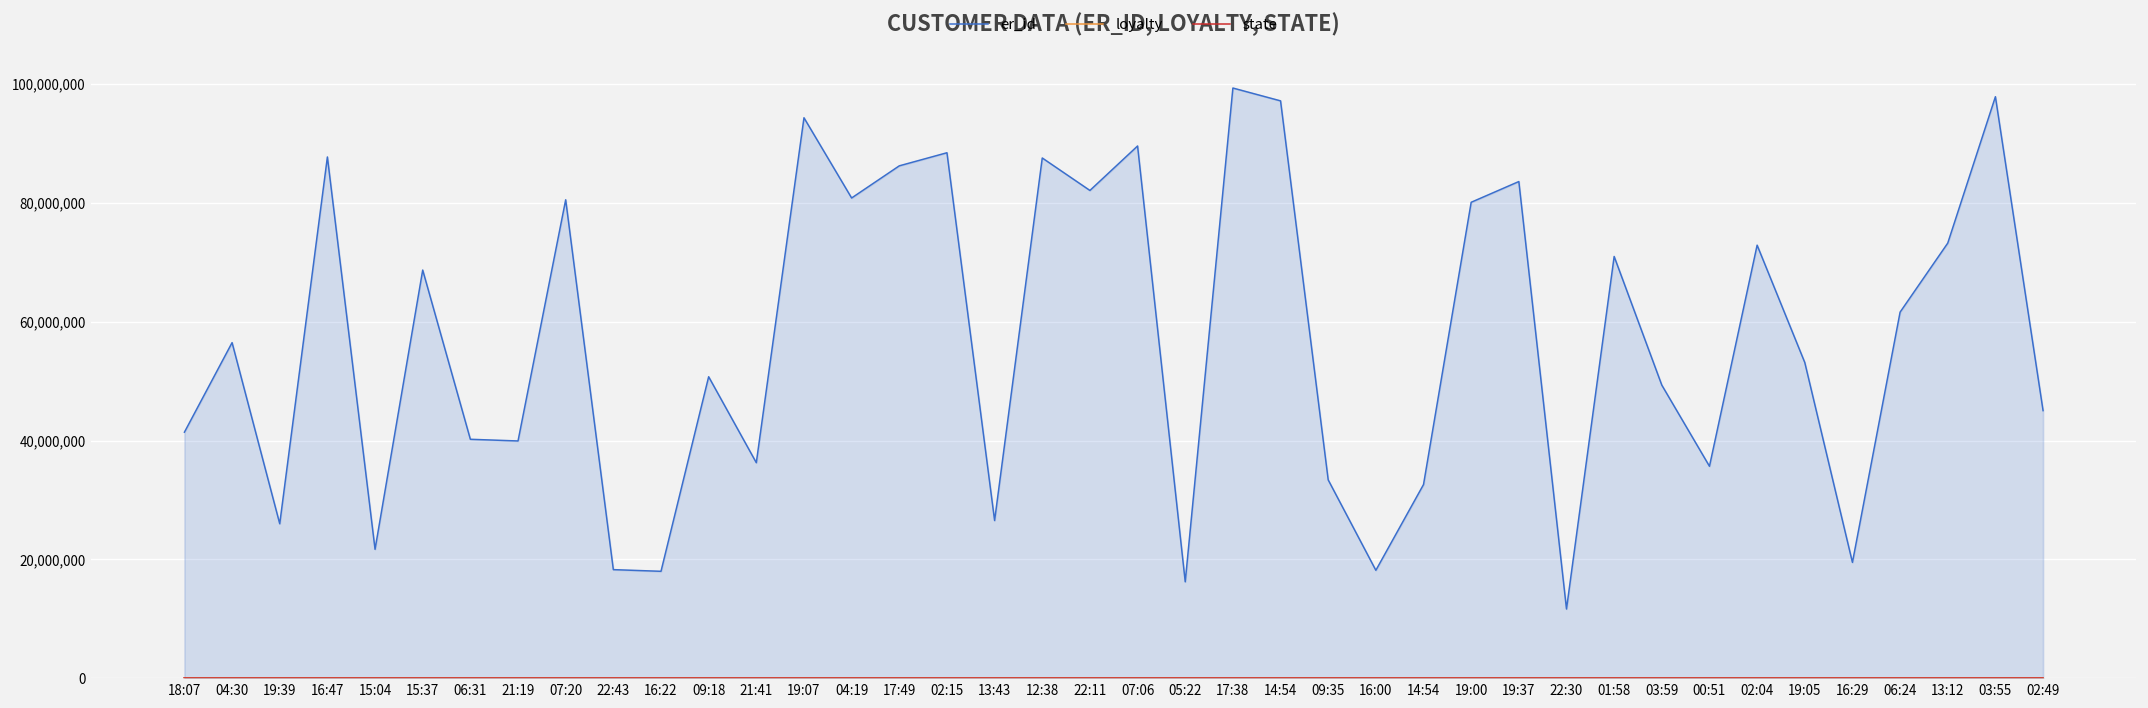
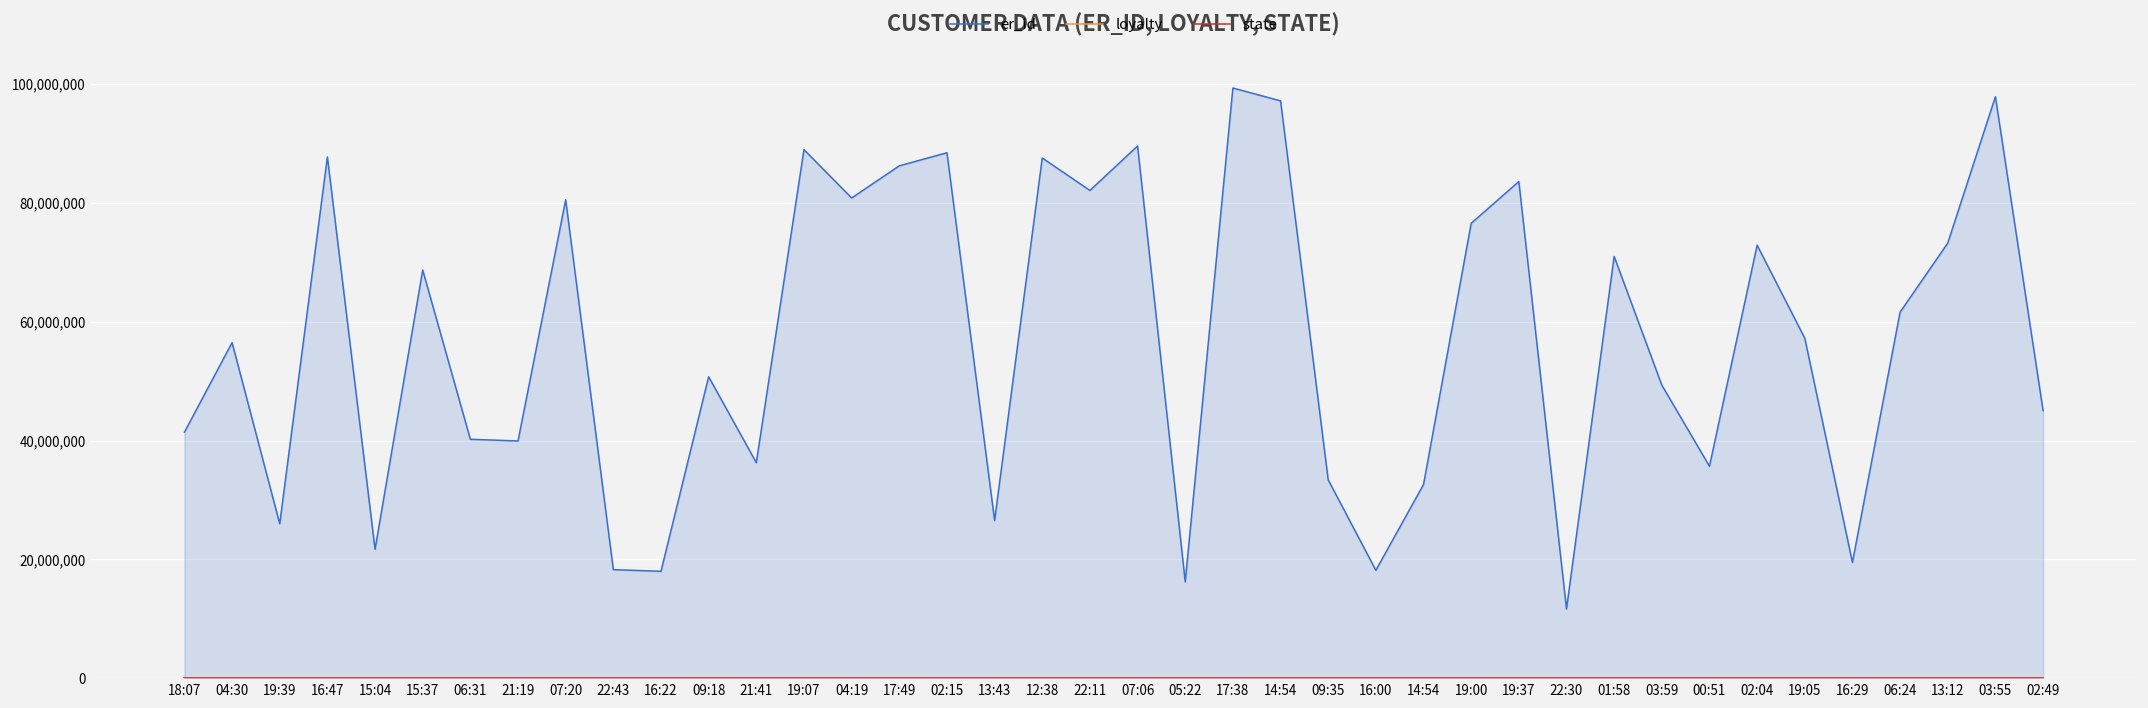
er_id, 19:07: 94,000,000 -> 89,000,000
er_id, 19:00: 80,000,000 -> 77,000,000
er_id, 19:05: 53,000,000 -> 57,000,000
